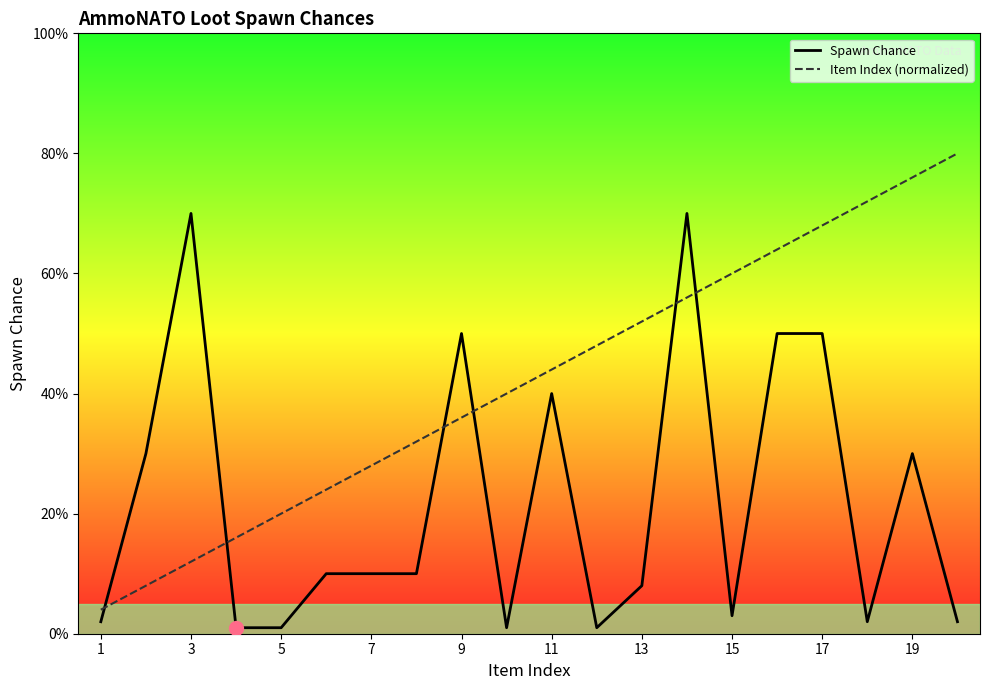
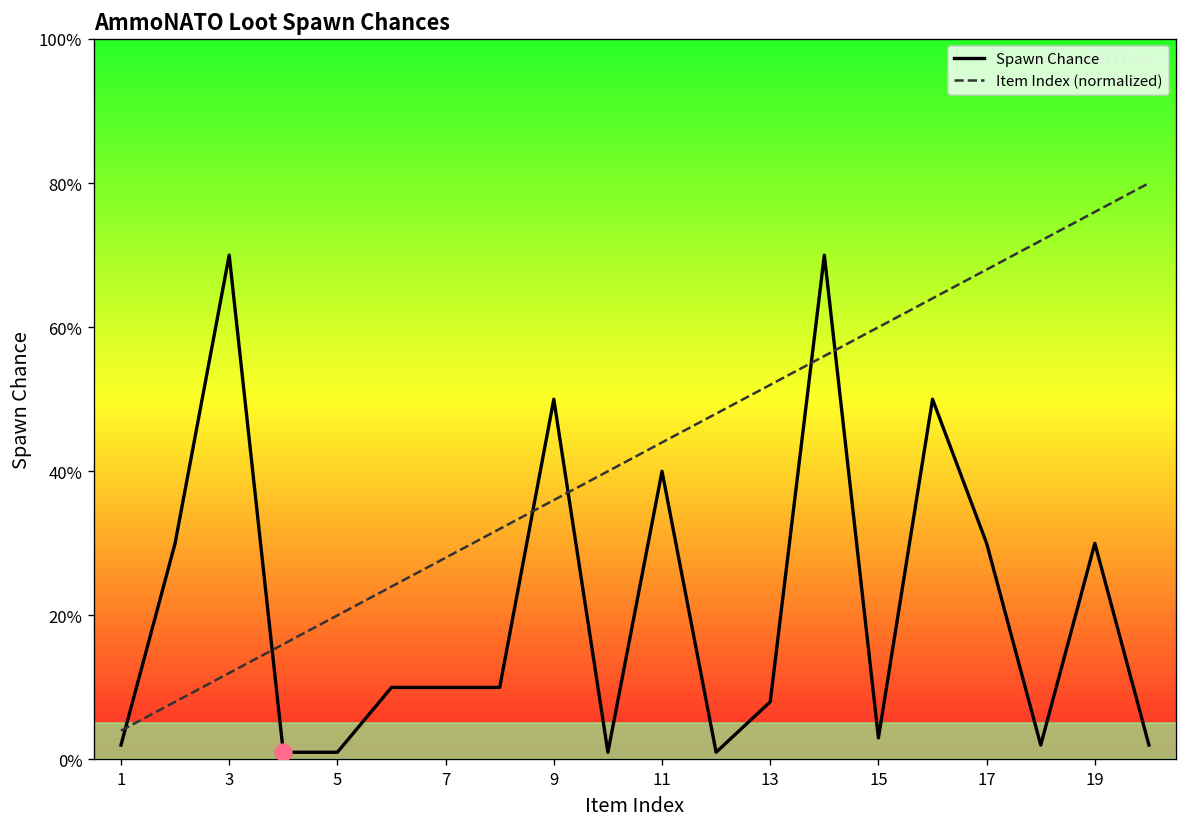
Spawn Chance, 17: 50% -> 30%
